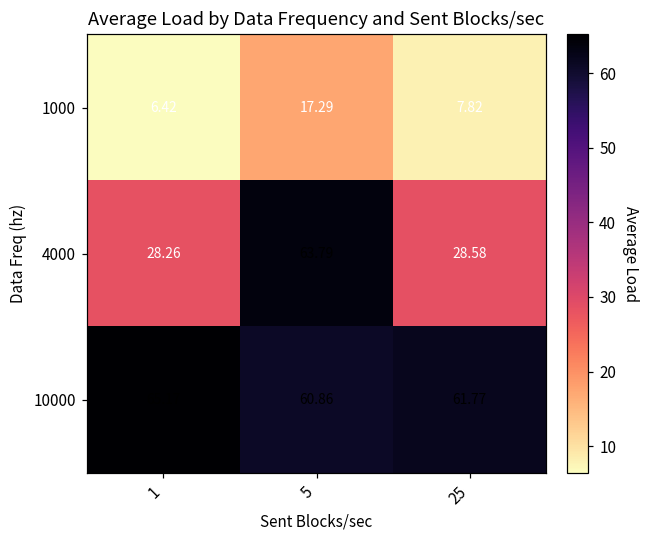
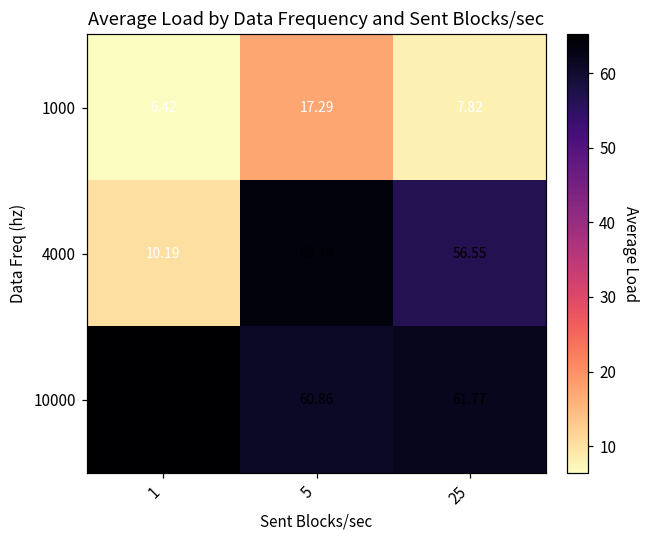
4000, 1: 28.26 -> 10.19
4000, 25: 28.58 -> 56.55
